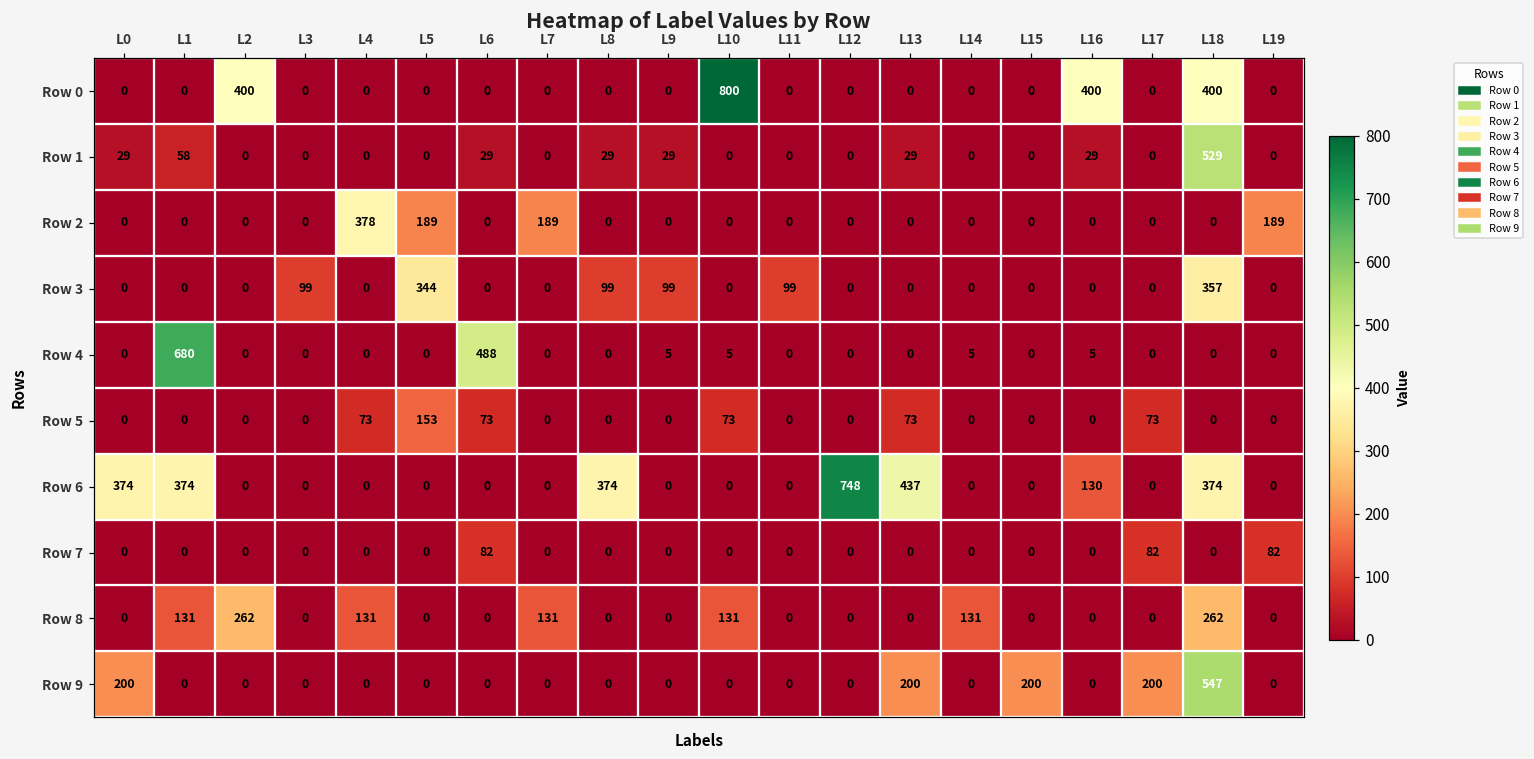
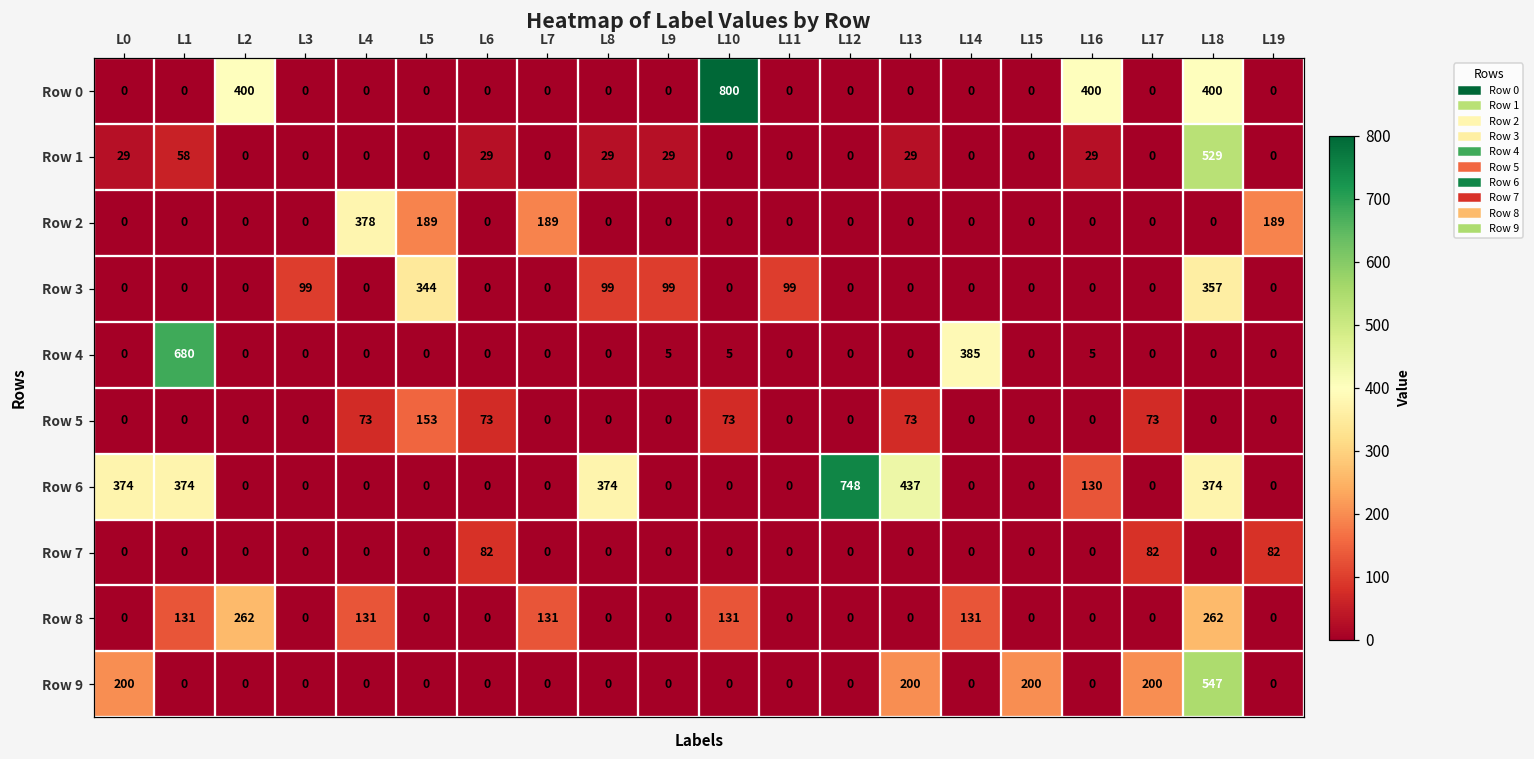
Row 4, L6: 488 -> 0
Row 4, L14: 5 -> 385
